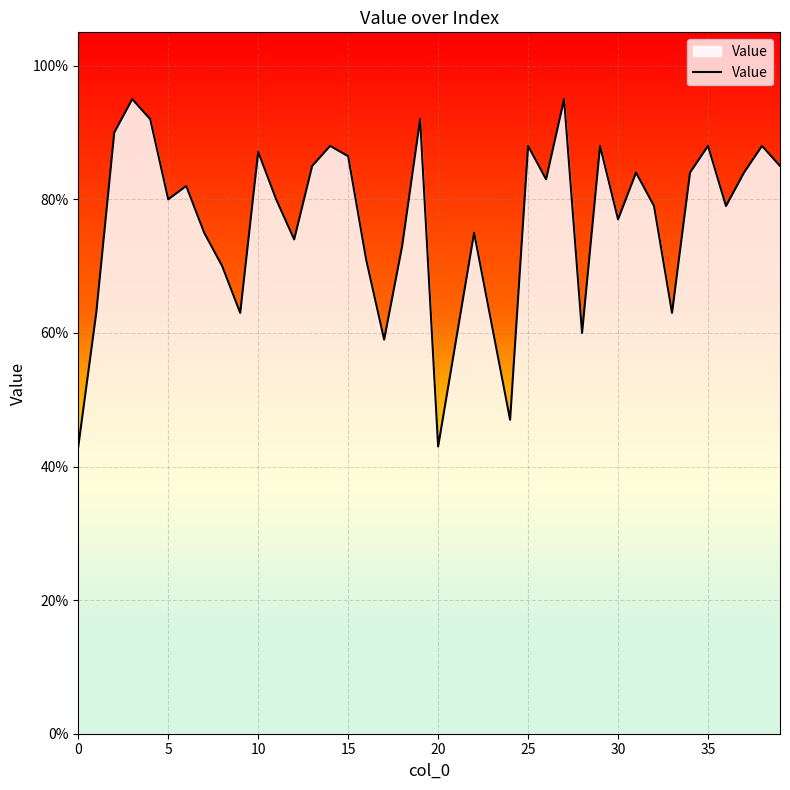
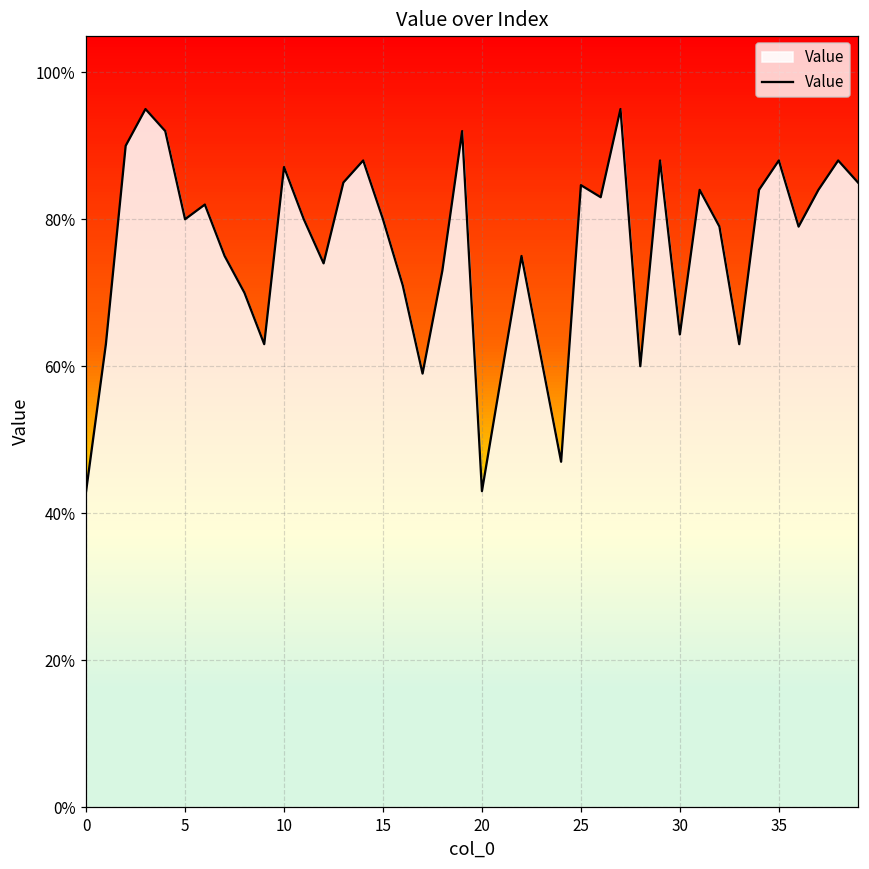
15: 86% -> 80%
25: 88% -> 85%
30: 77% -> 64%
